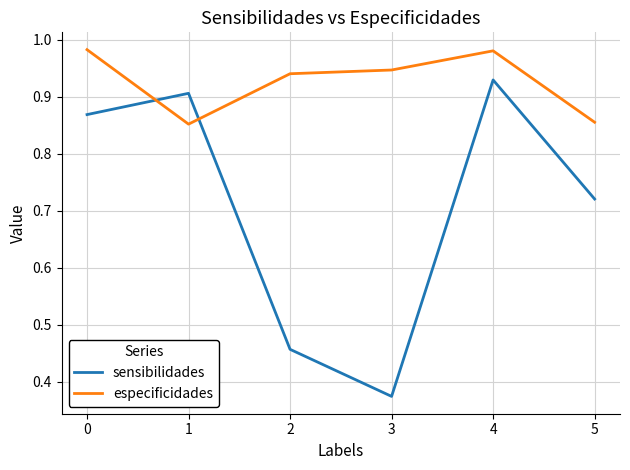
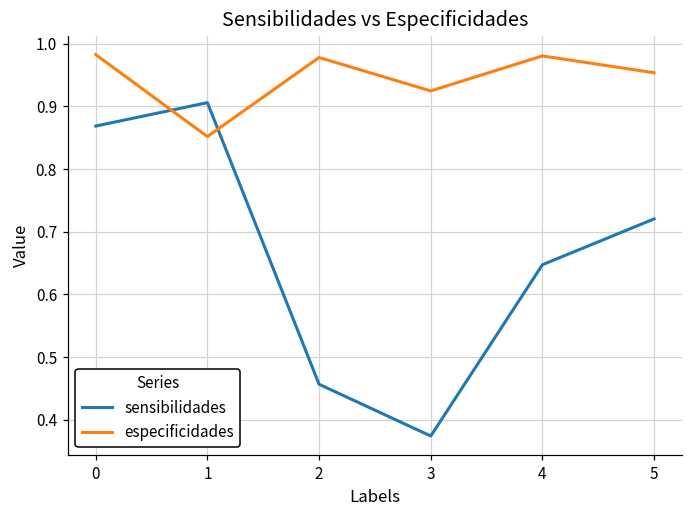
especificidades, 2: 0.94 -> 0.98
especificidades, 3: 0.95 -> 0.92
sensibilidades, 4: 0.93 -> 0.65
especificidades, 5: 0.86 -> 0.95
